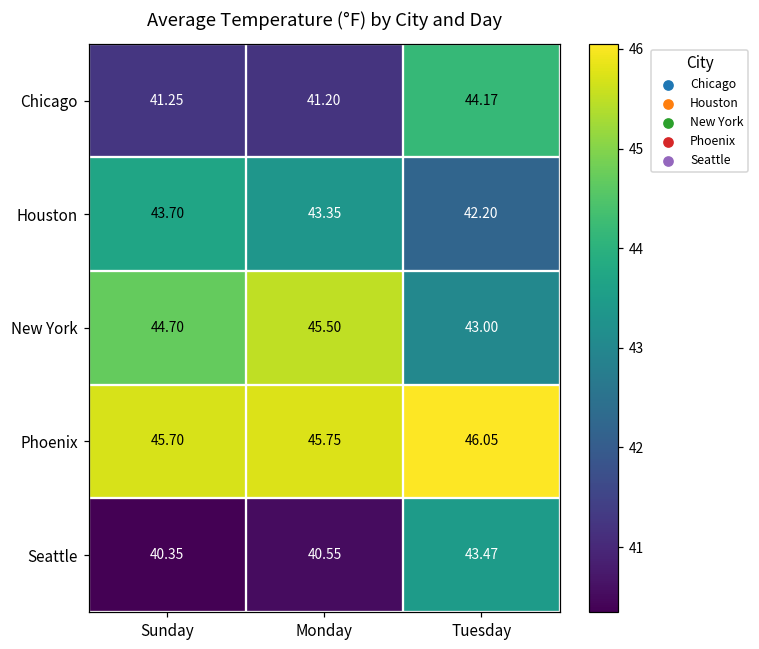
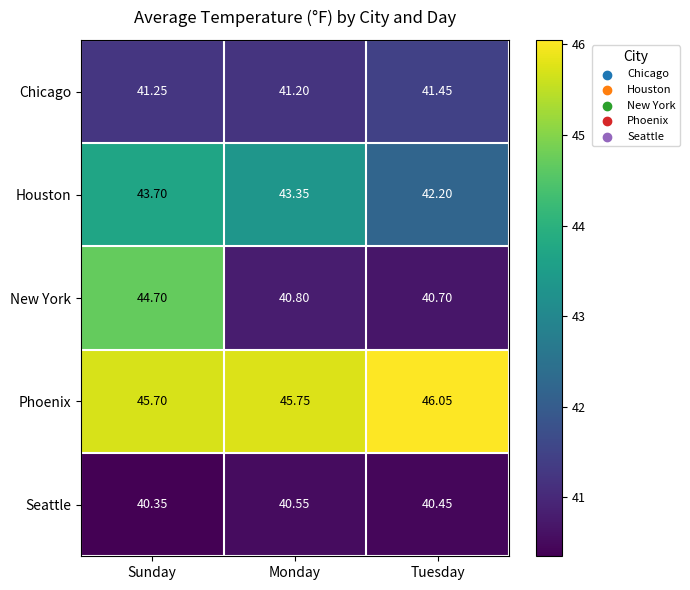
Chicago, Tuesday: 44.17 -> 41.45
New York, Monday: 45.50 -> 40.80
New York, Tuesday: 43.00 -> 40.70
Seattle, Tuesday: 43.47 -> 40.45
